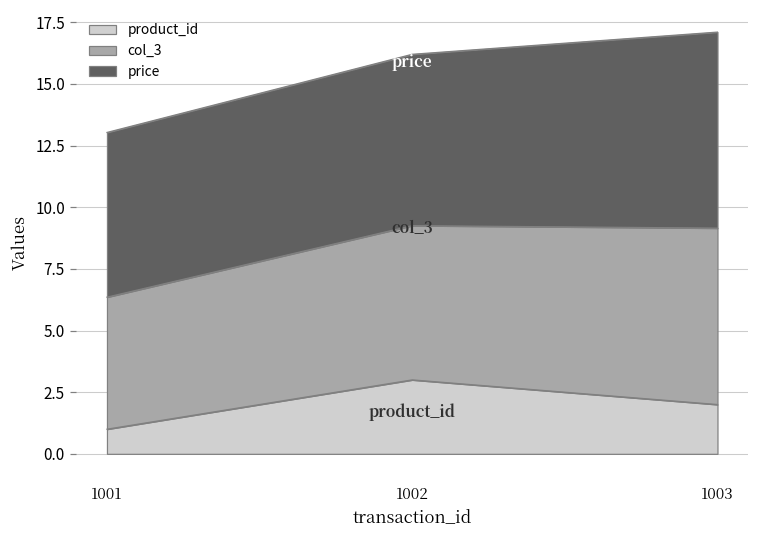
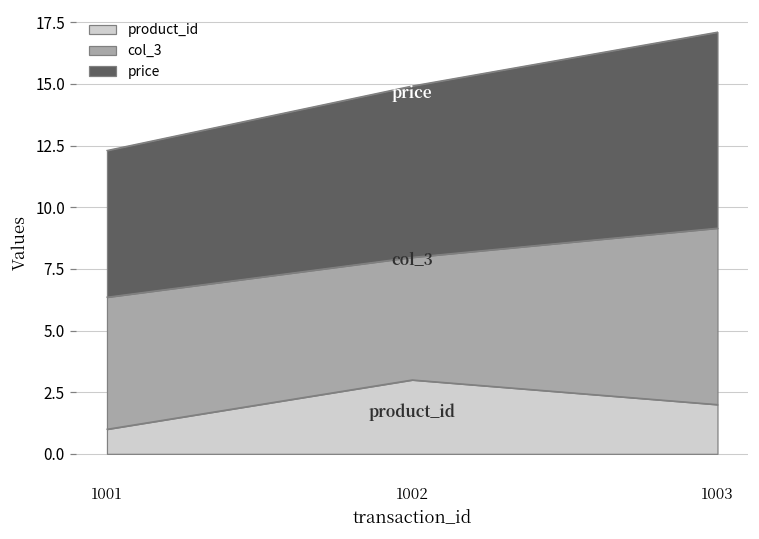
price, 1001: 6.7 -> 5.9
col_3, 1002: 6.3 -> 5.0
